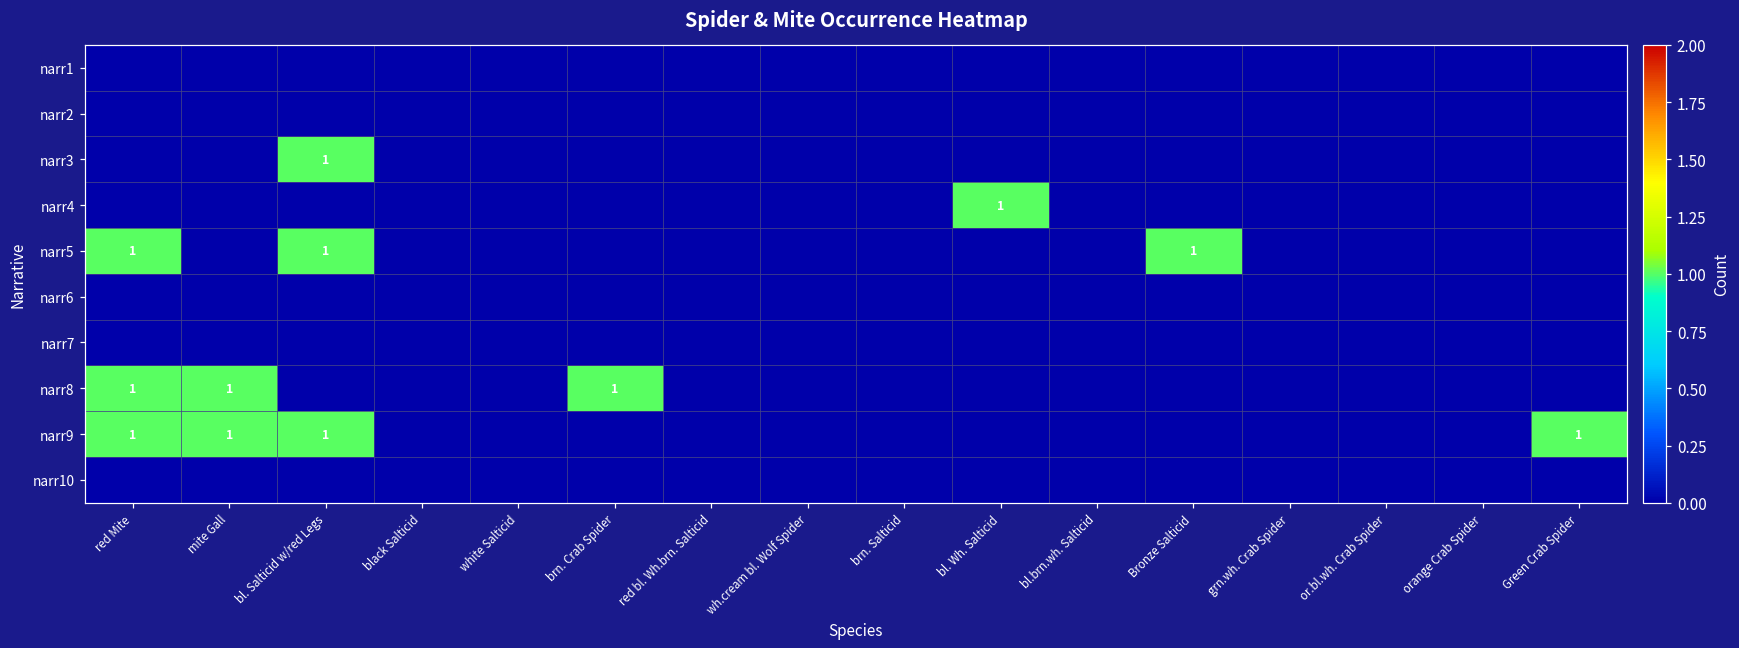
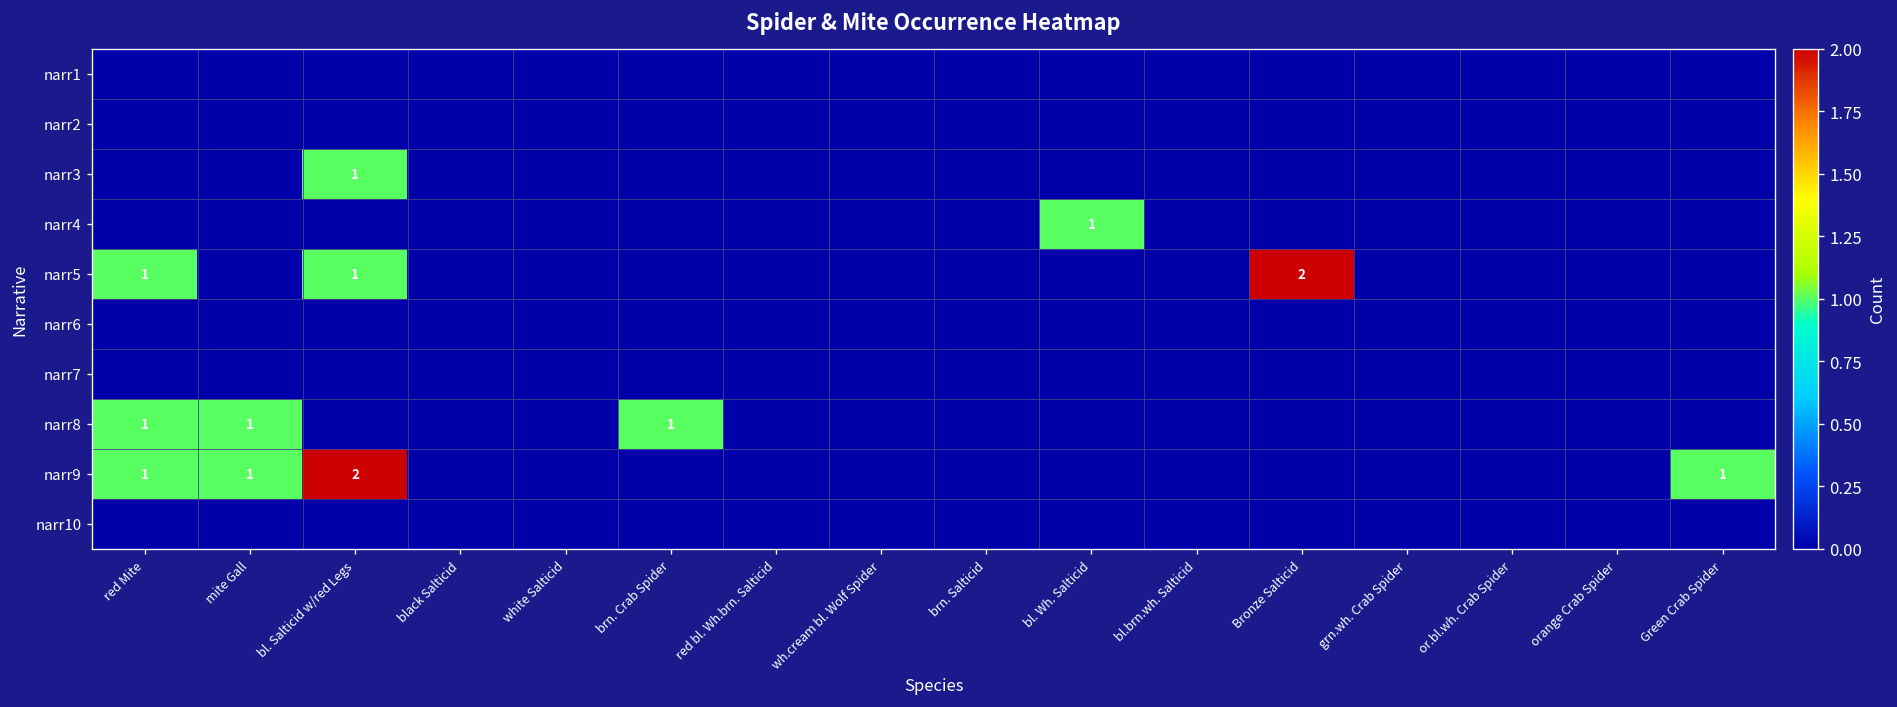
narr5, Bronze Salticid: 1 -> 2
narr9, bl. Salticid w/red Legs: 1 -> 2
